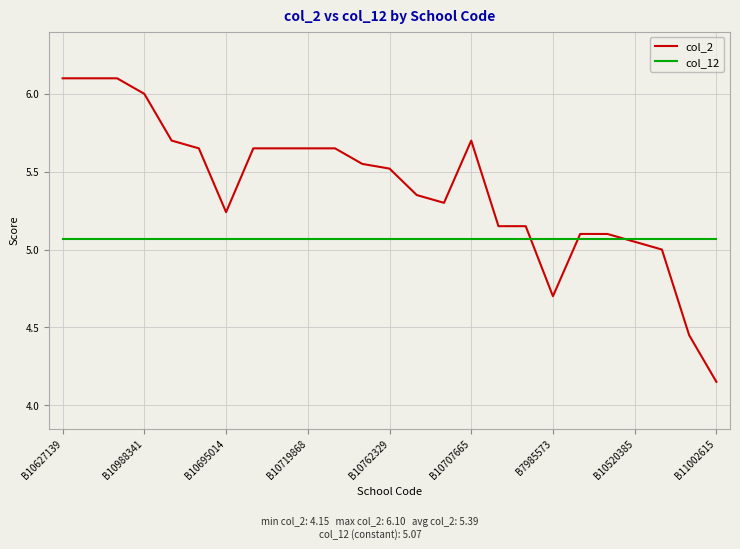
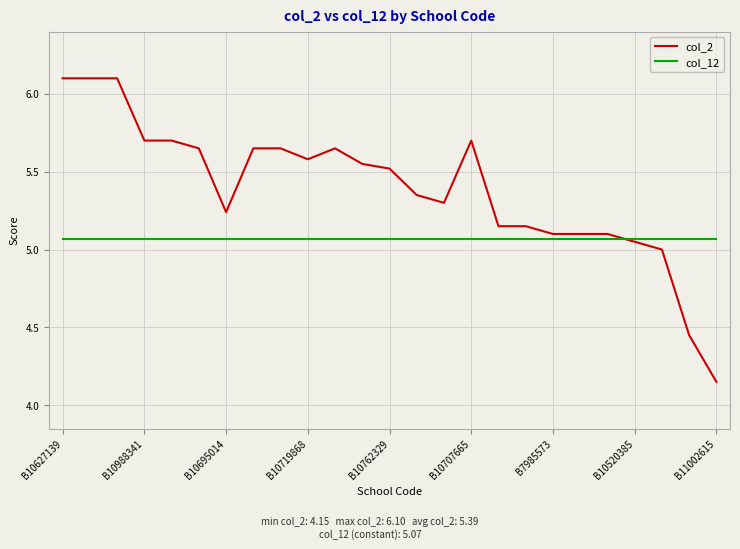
col_2, B10988341: 6.0 -> 5.7
col_2, B10719868: 5.65 -> 5.58
col_2, B7985573: 4.7 -> 5.1
